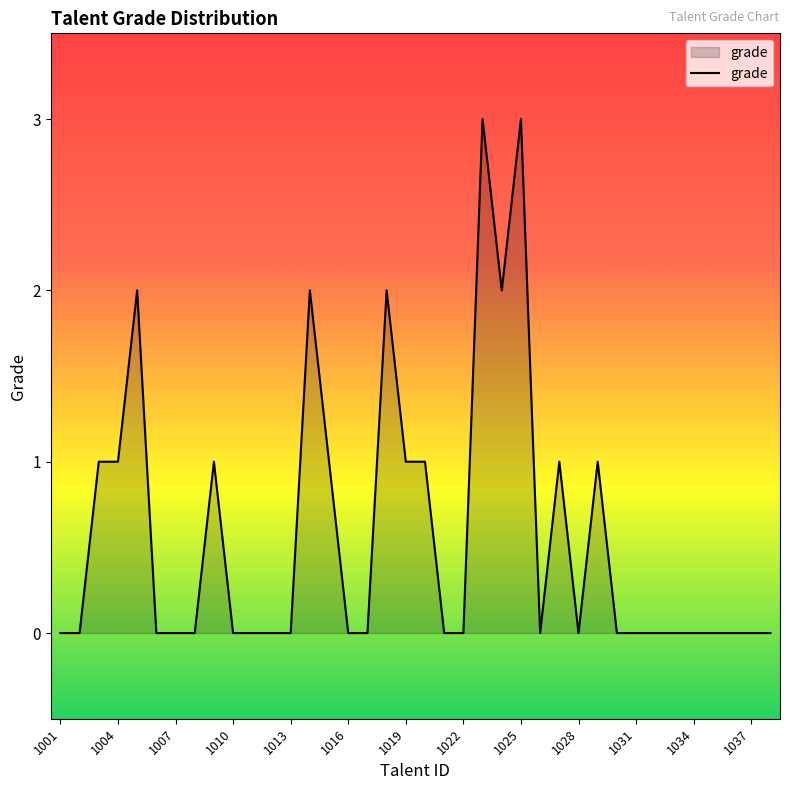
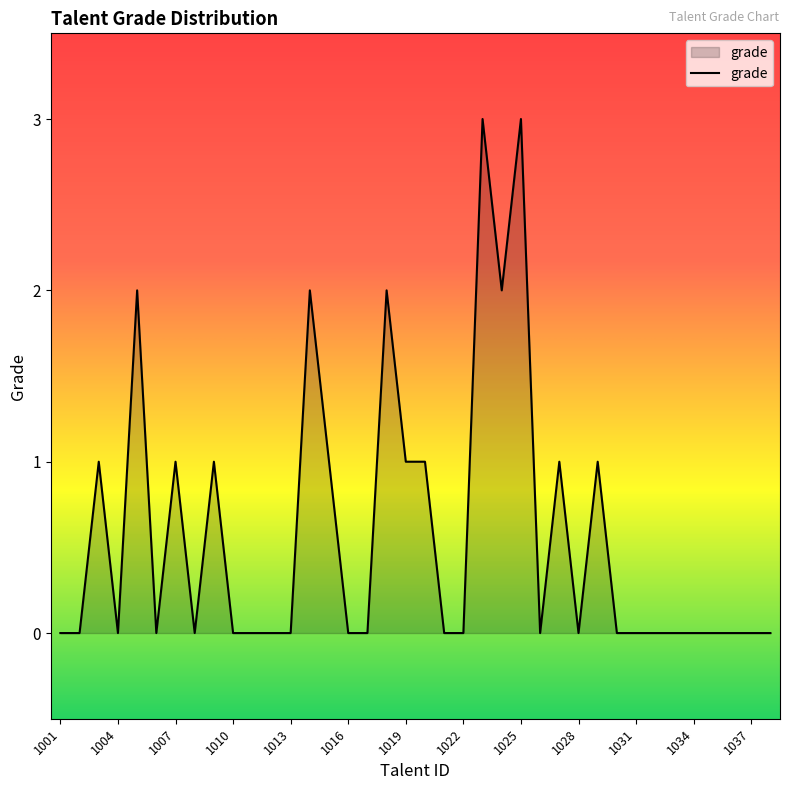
1004: 1 -> 0
1007: 0 -> 1
